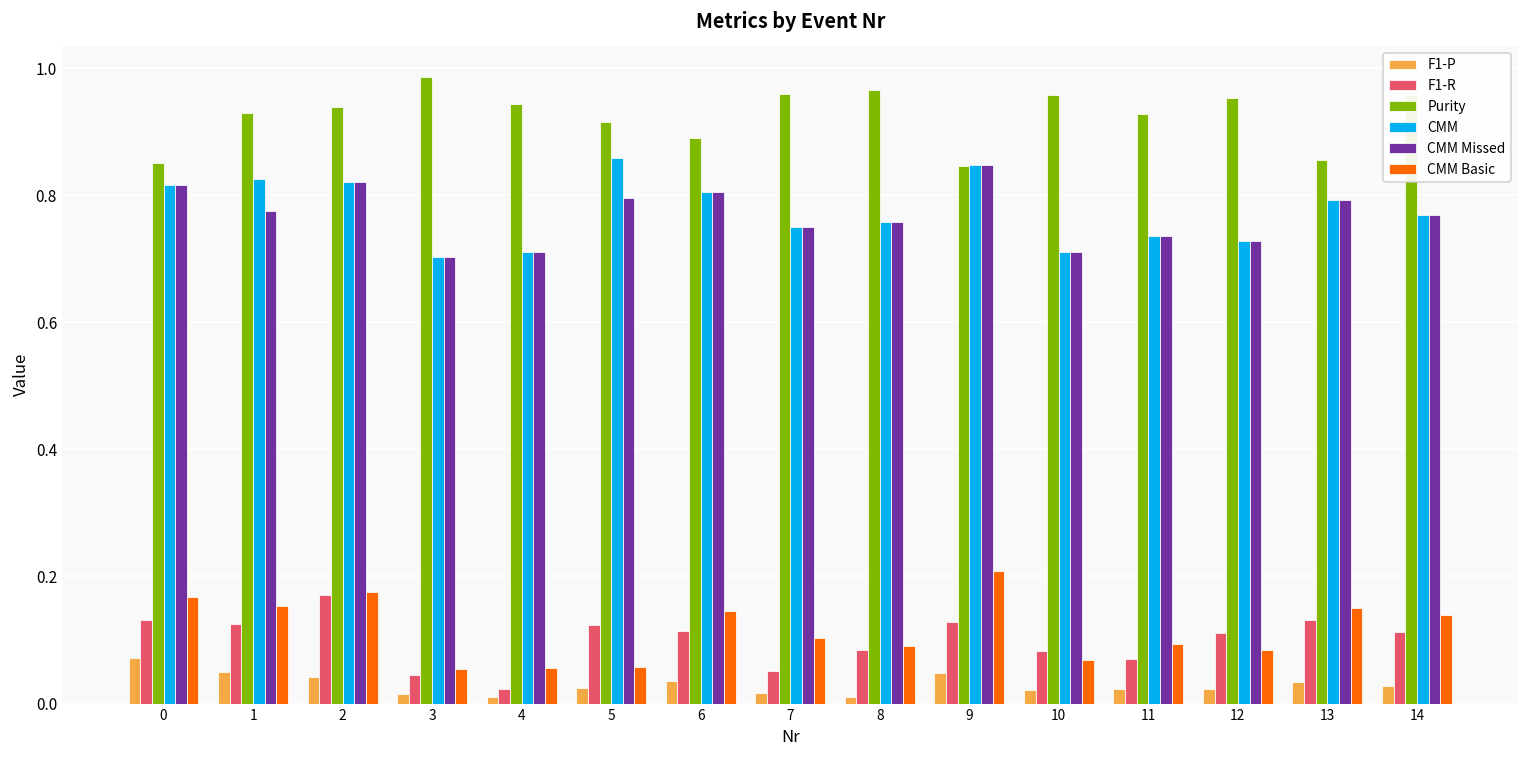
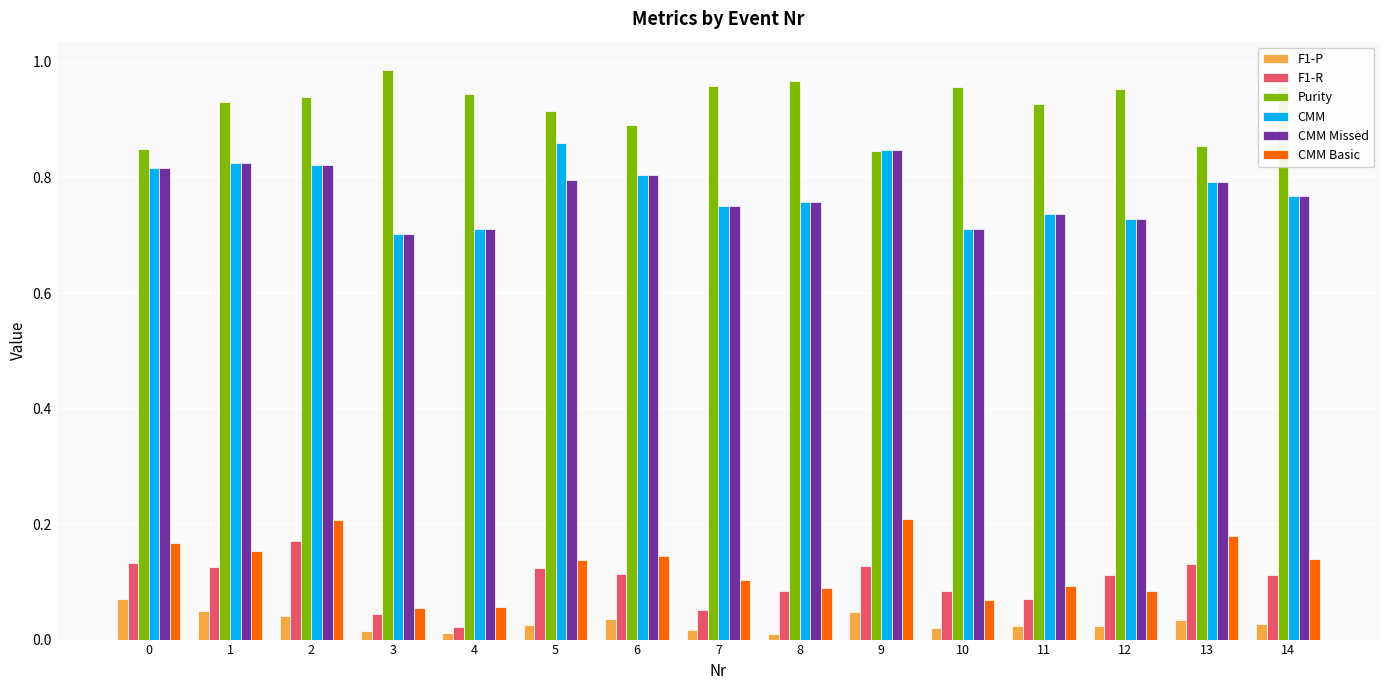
CMM Missed, 1: 0.77 -> 0.82
CMM Basic, 2: 0.18 -> 0.21
CMM Basic, 5: 0.06 -> 0.14
CMM Basic, 13: 0.15 -> 0.18
